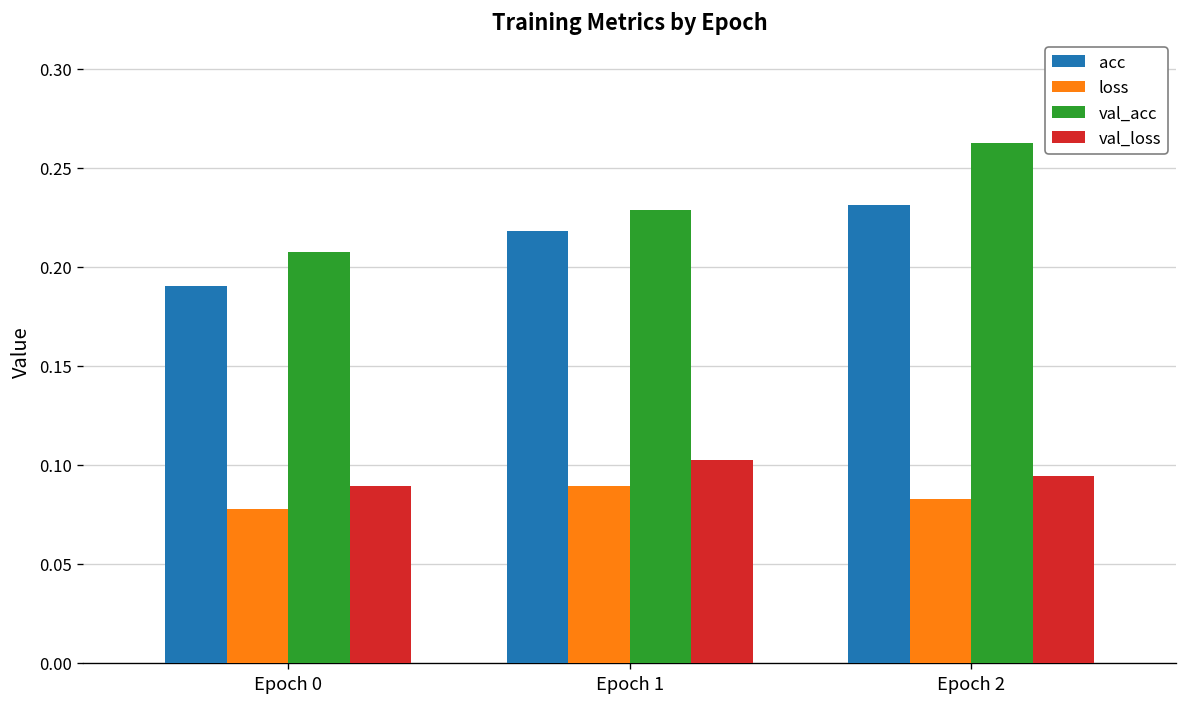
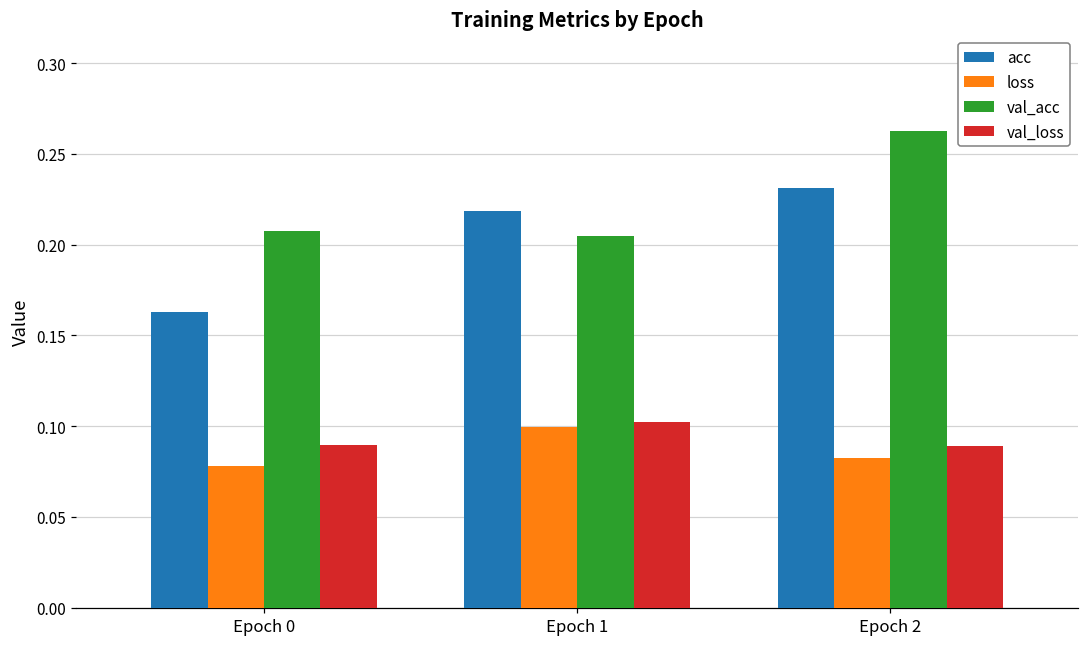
acc, Epoch 0: 0.190 -> 0.163
loss, Epoch 1: 0.090 -> 0.100
val_acc, Epoch 1: 0.229 -> 0.205
val_loss, Epoch 2: 0.094 -> 0.089
